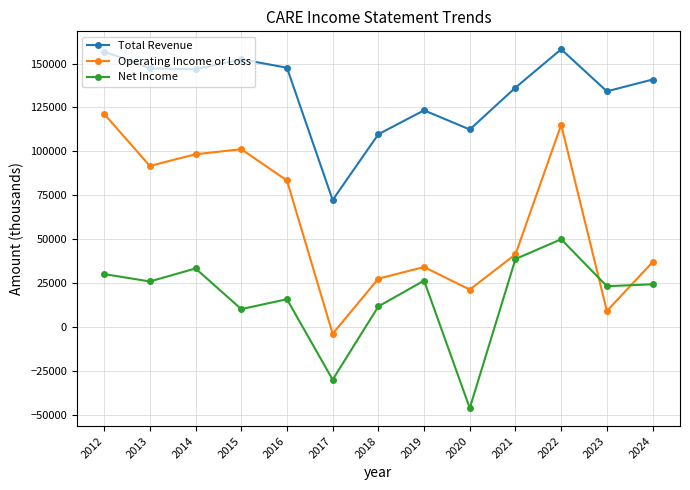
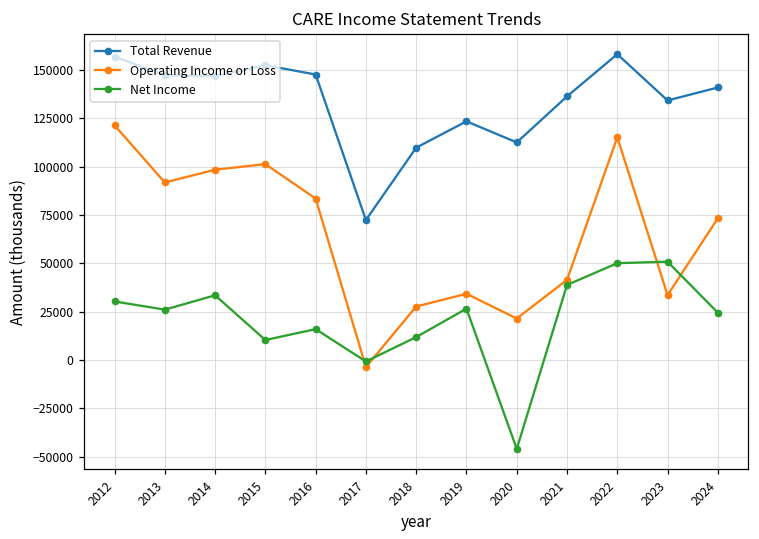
Net Income, 2017: -30000 -> -1000
Operating Income or Loss, 2023: 9000 -> 34000
Net Income, 2023: 23000 -> 51000
Operating Income or Loss, 2024: 37000 -> 73000
